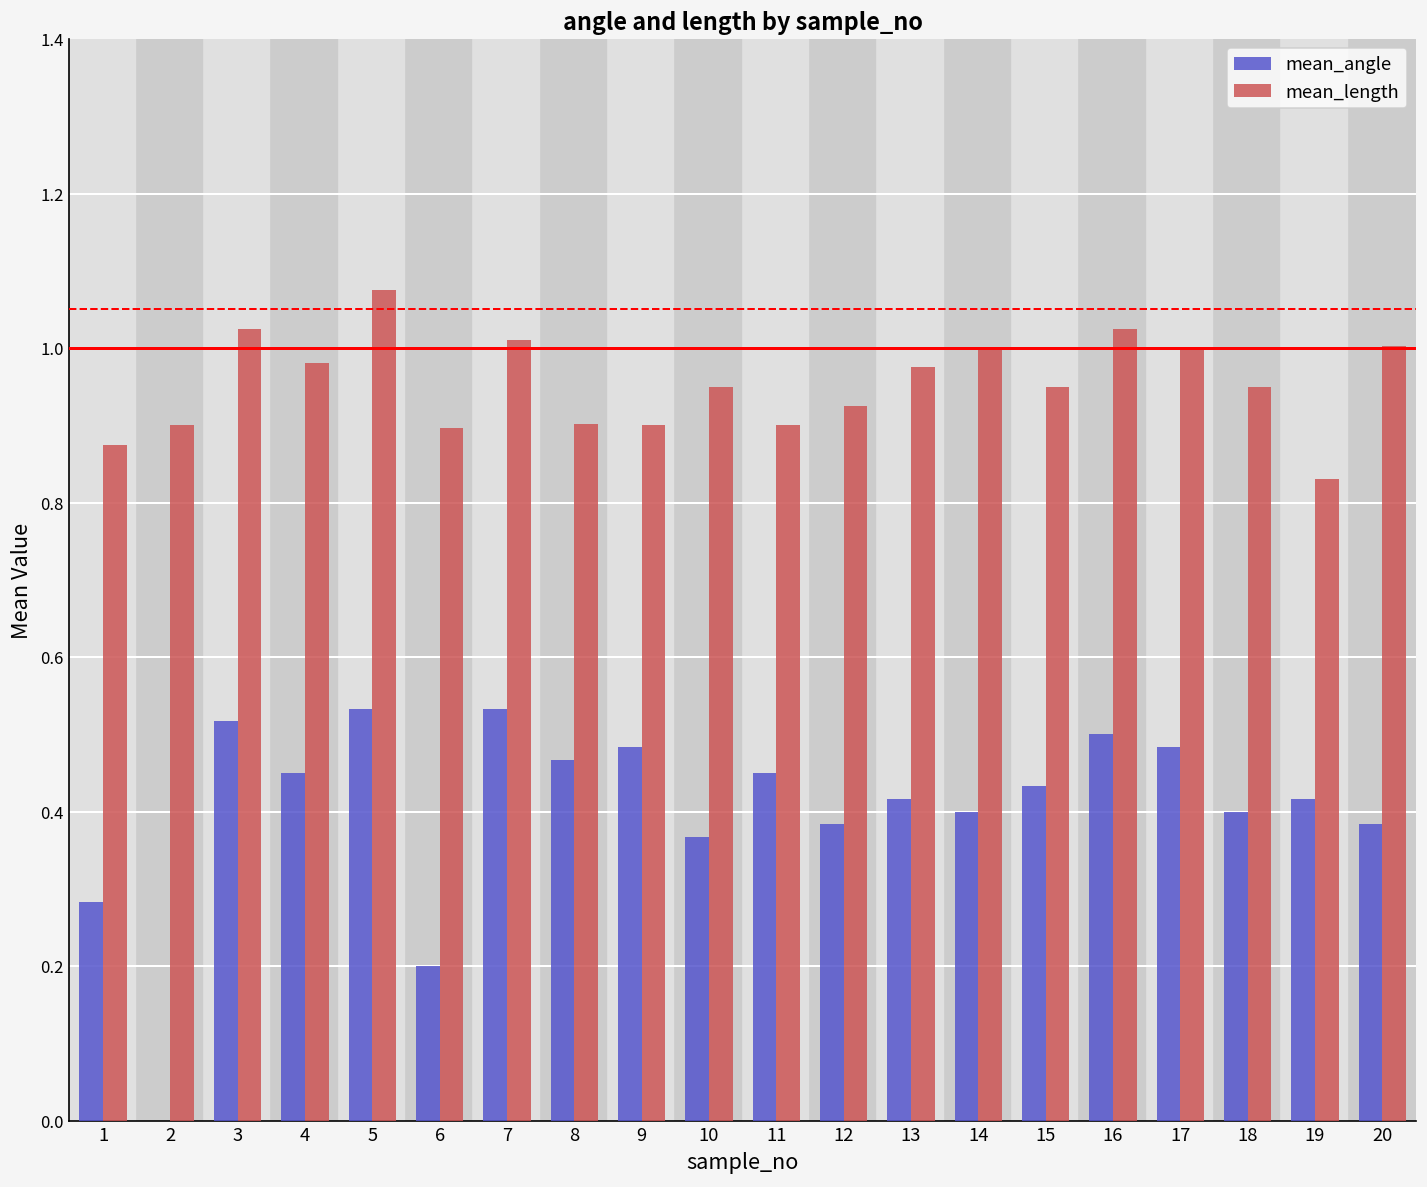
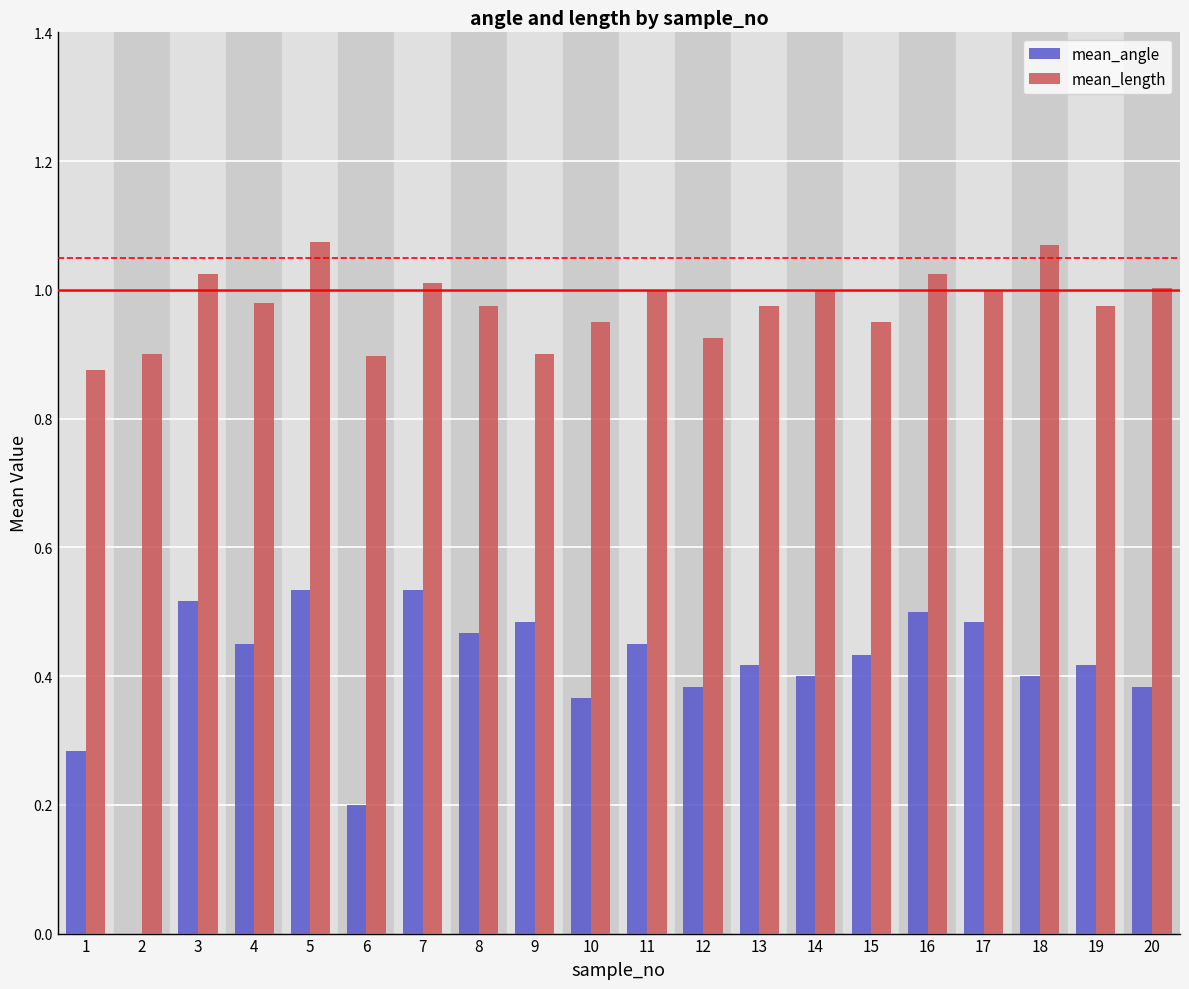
mean_length, 8: 0.90 -> 0.98
mean_length, 11: 0.9 -> 1.0
mean_length, 18: 0.95 -> 1.07
mean_length, 19: 0.83 -> 0.98
